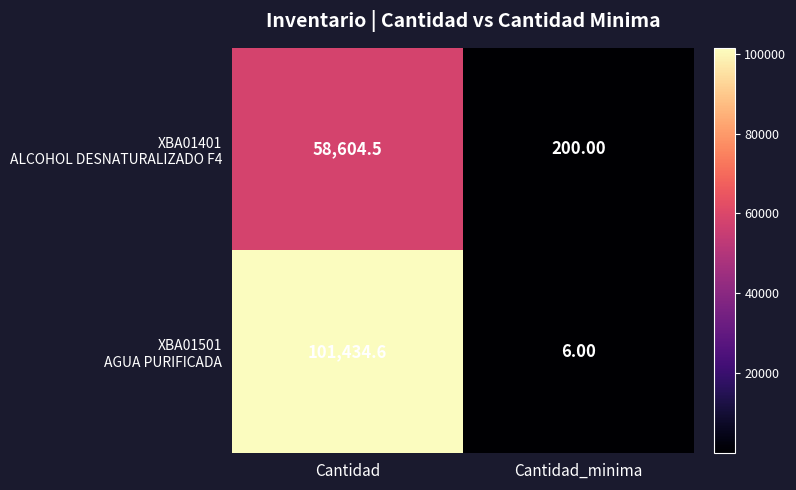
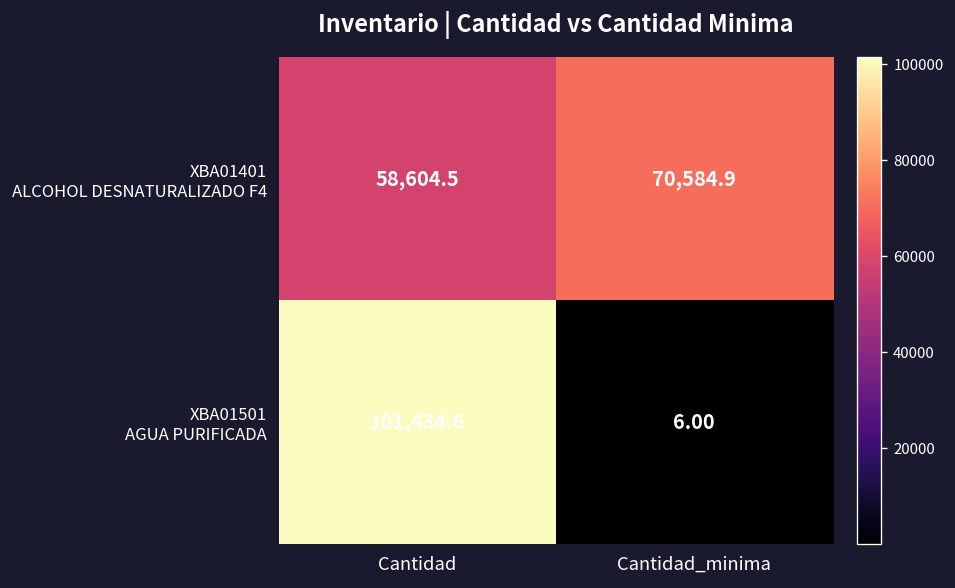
XBA01401 ALCOHOL DESNATURALIZADO F4, Cantidad_minima: 200.00 -> 70,584.9
